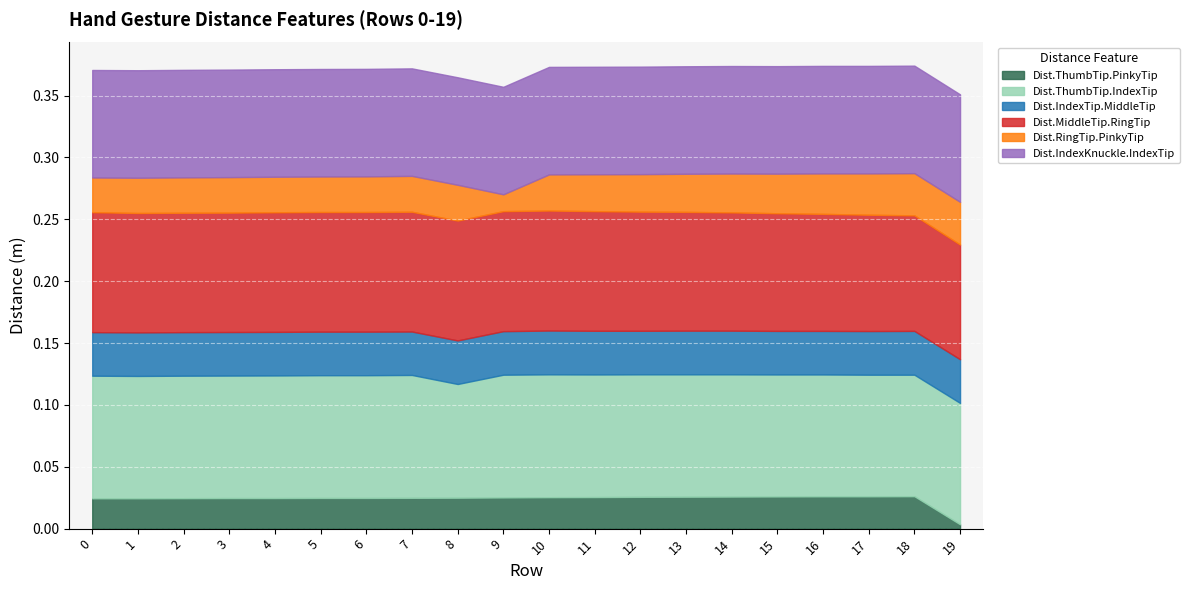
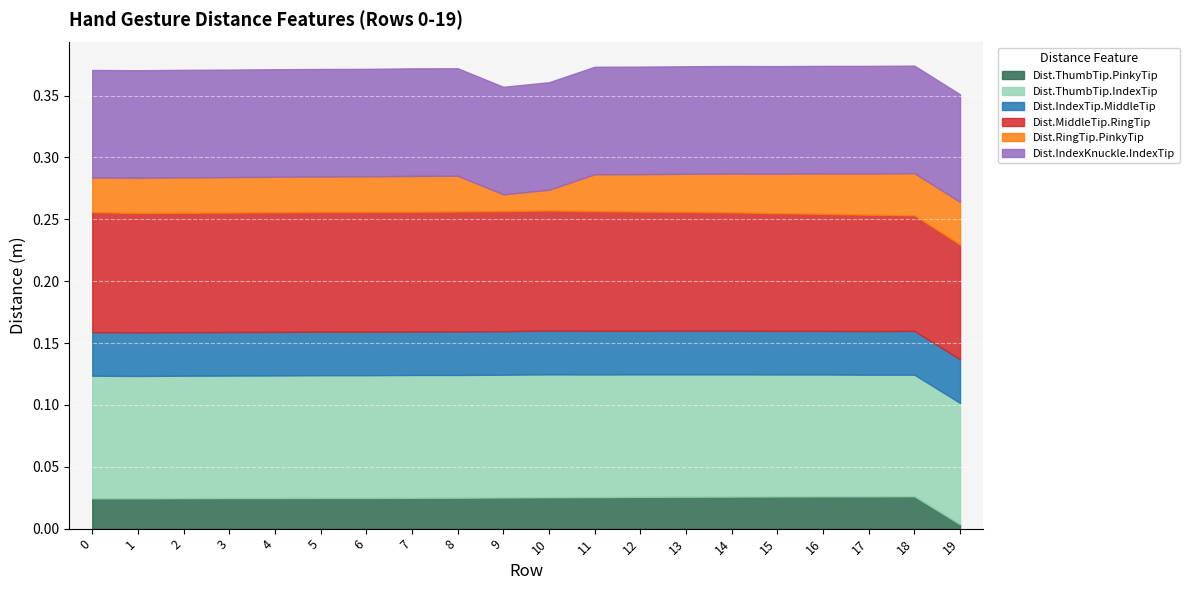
Dist.ThumbTip.IndexTip, 8: 0.092 -> 0.099
Dist.RingTip.PinkyTip, 10: 0.029 -> 0.017
